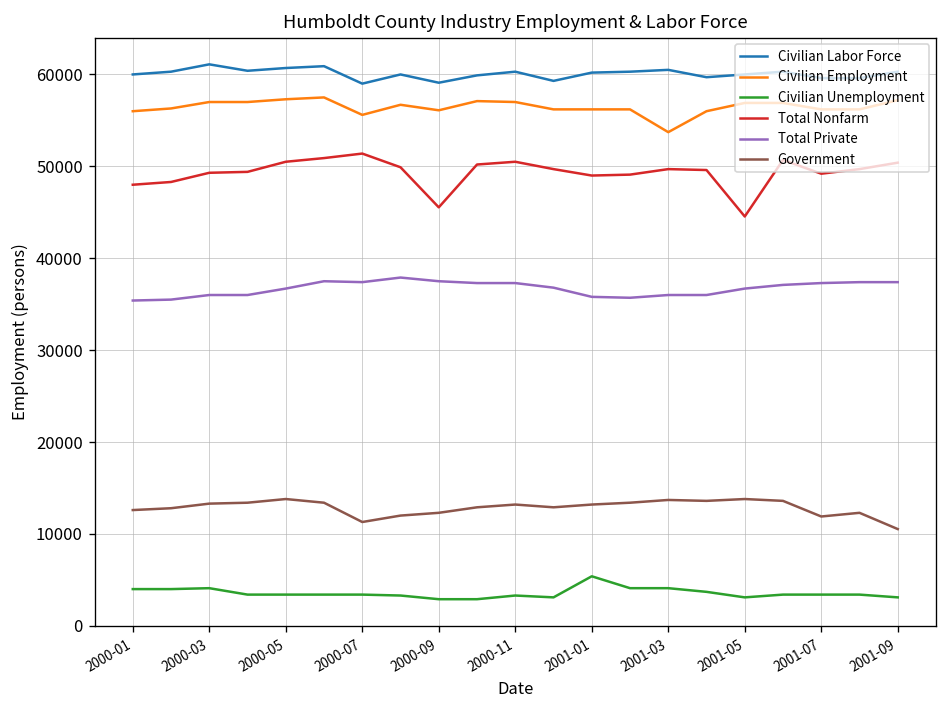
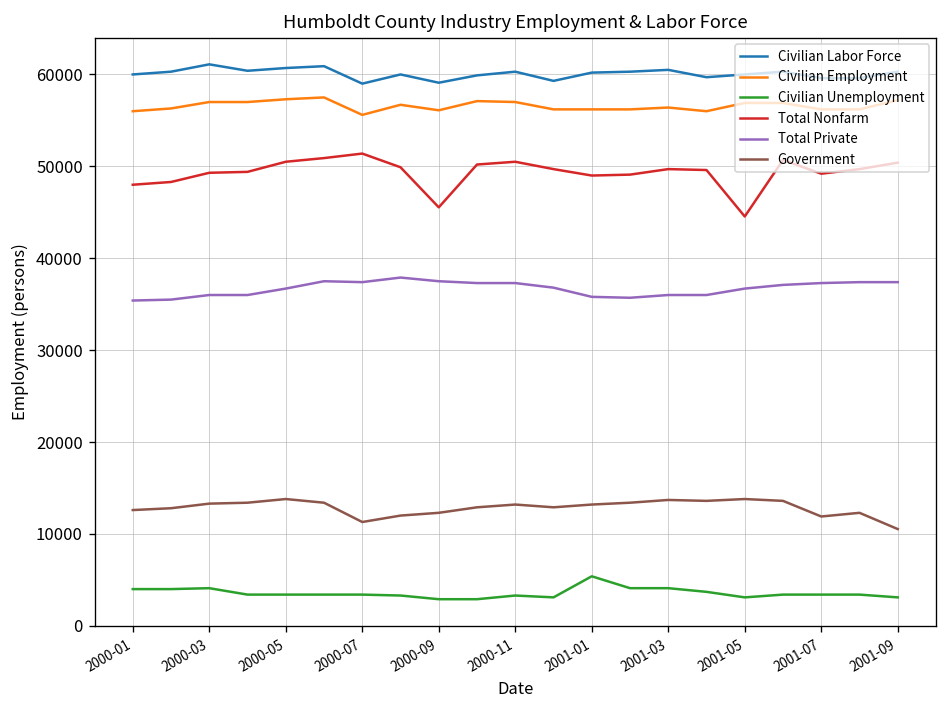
Civilian Employment, 2001-03: 54000 -> 56000
